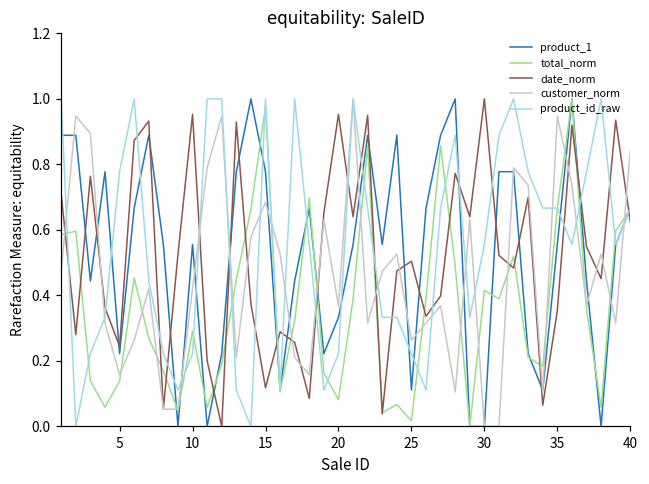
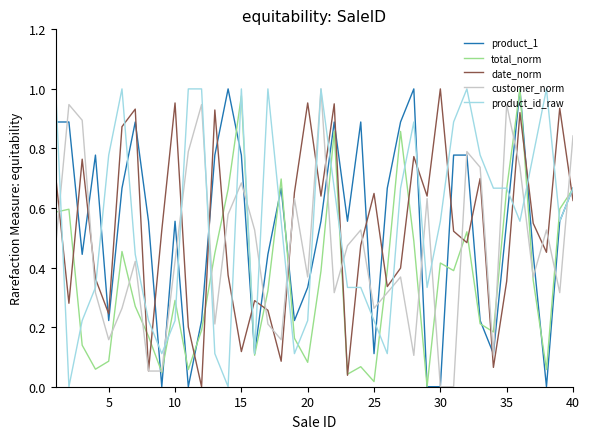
total_norm, 5: 0.14 -> 0.09
date_norm, 25: 0.50 -> 0.65
